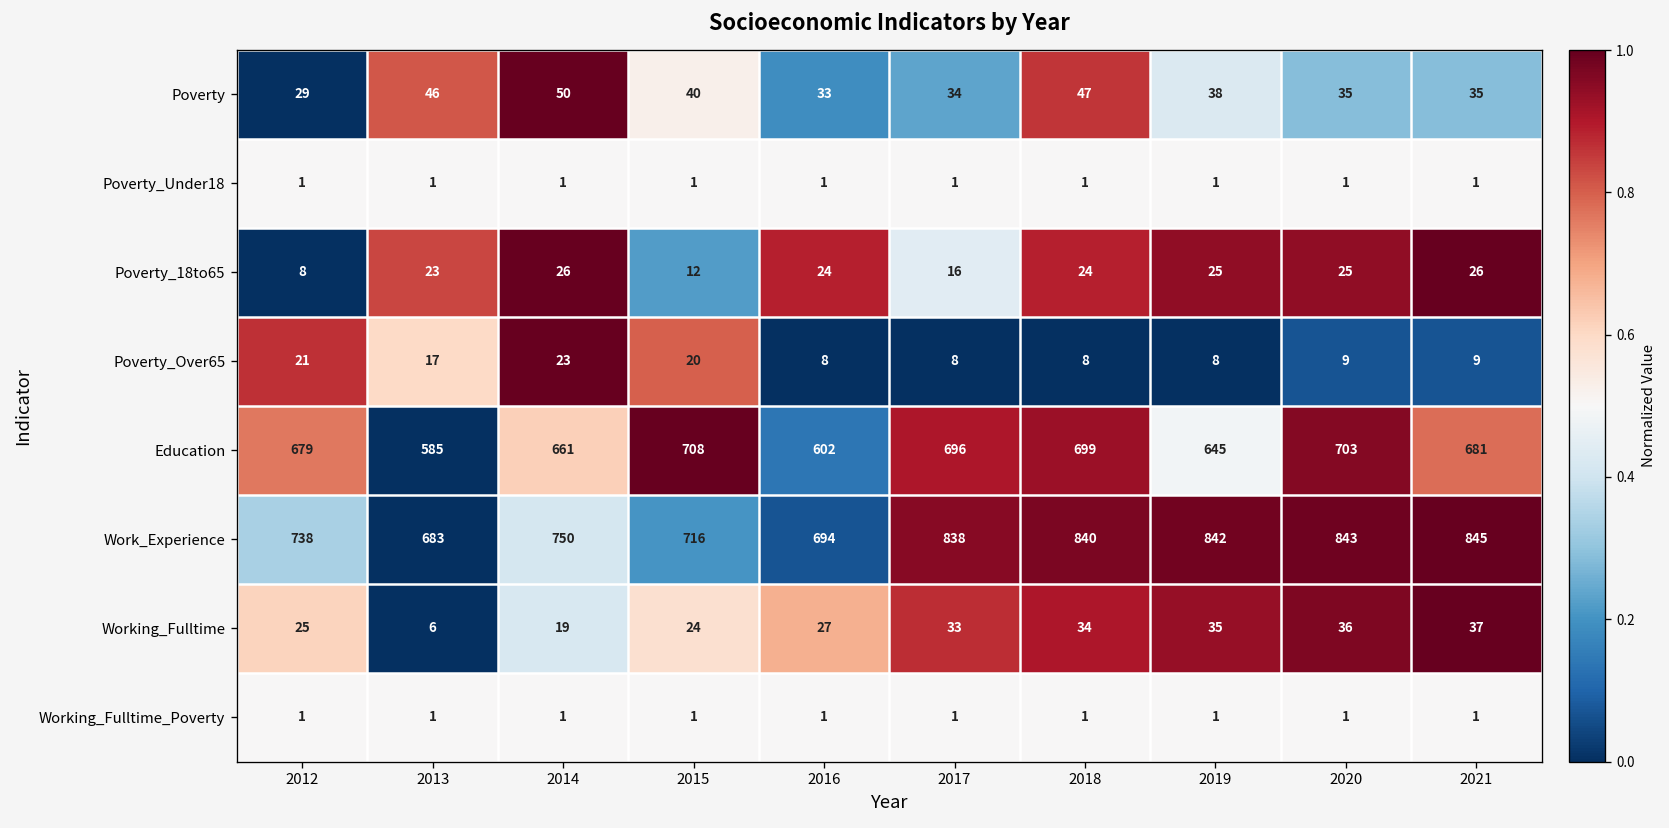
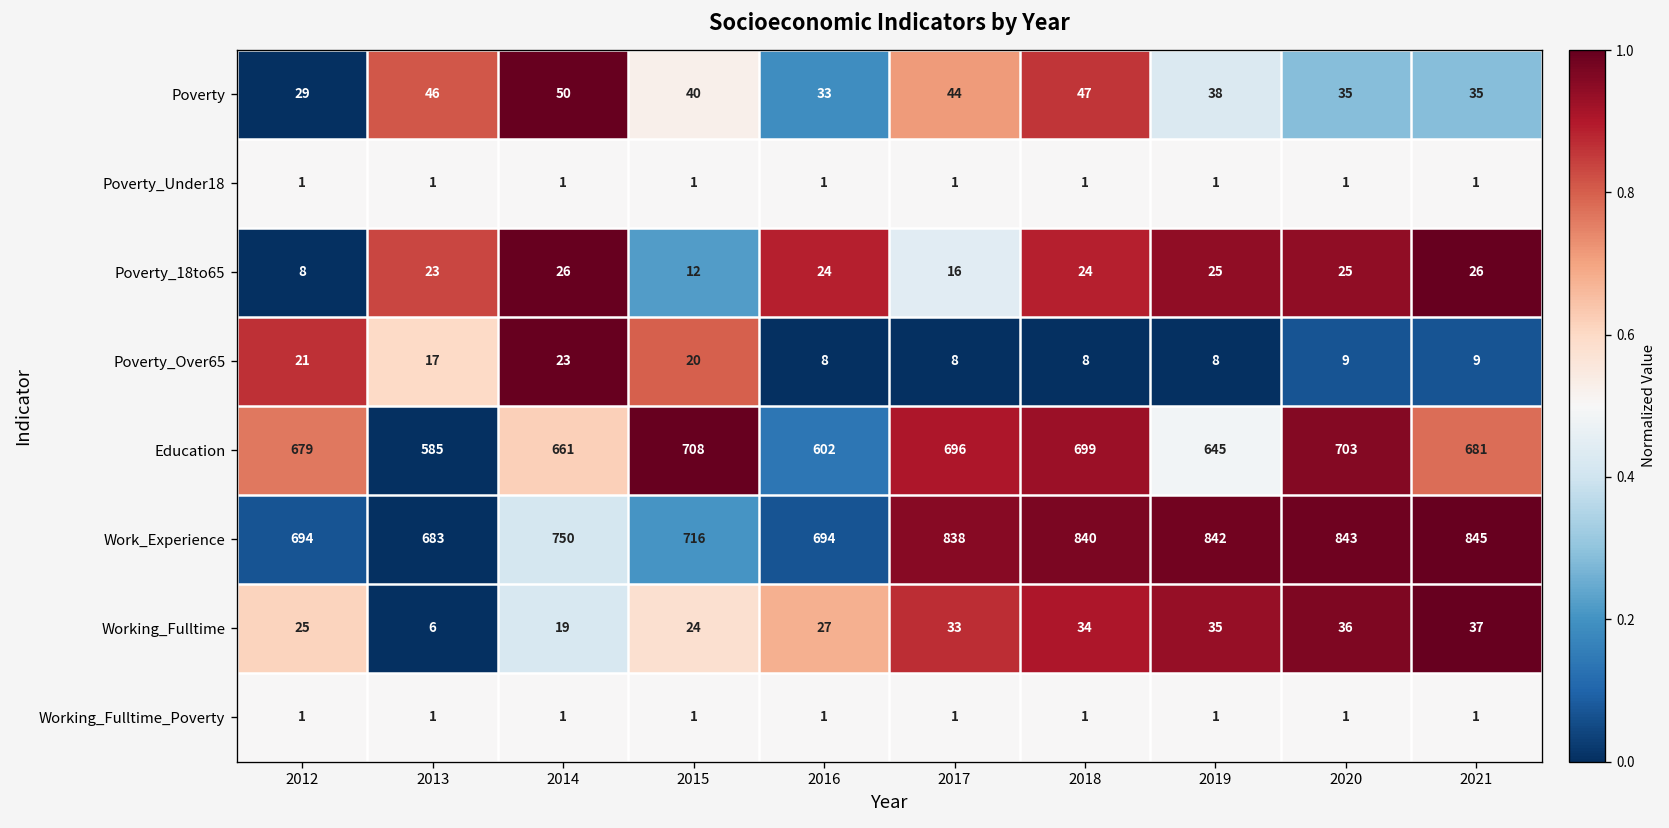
Poverty, 2017: 34 -> 44
Work_Experience, 2012: 738 -> 694
